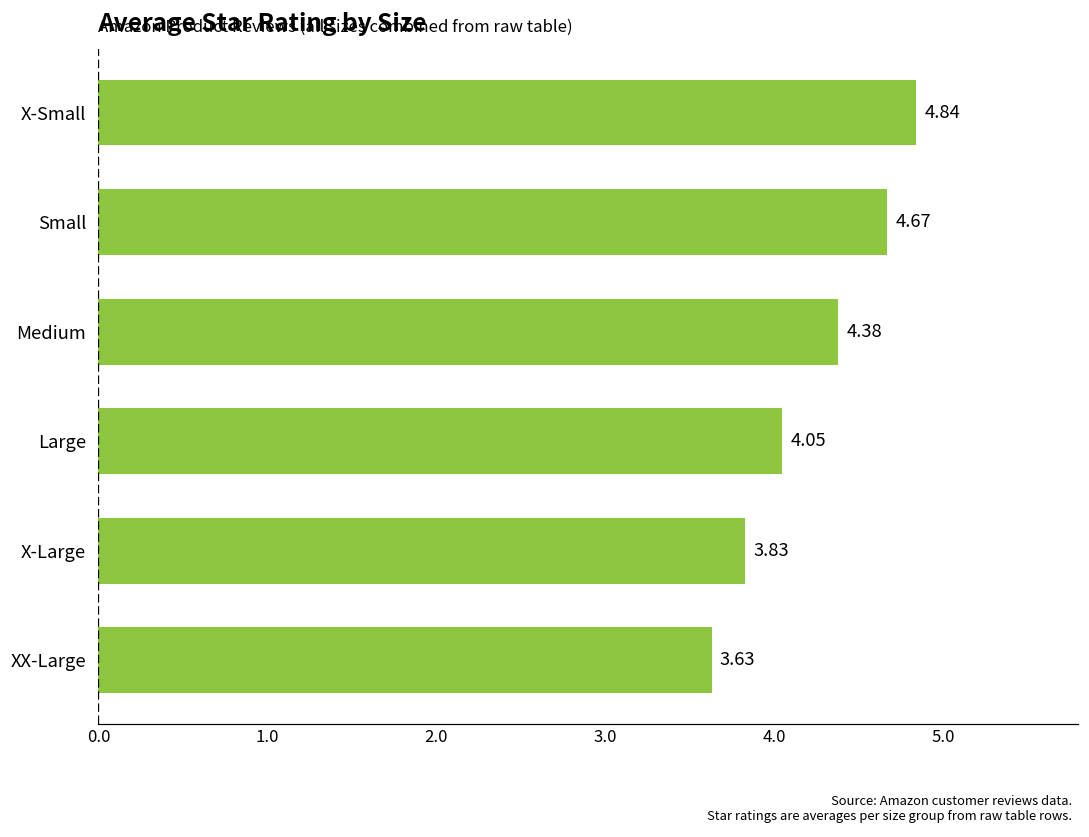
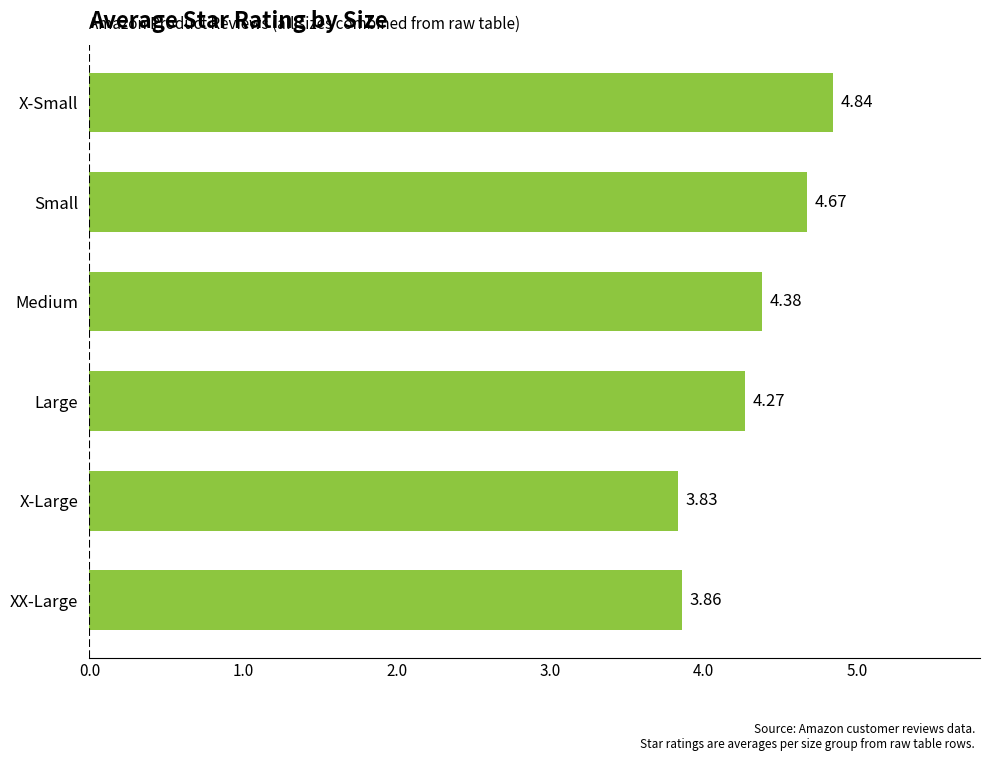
Large: 4.05 -> 4.27
XX-Large: 3.63 -> 3.86
